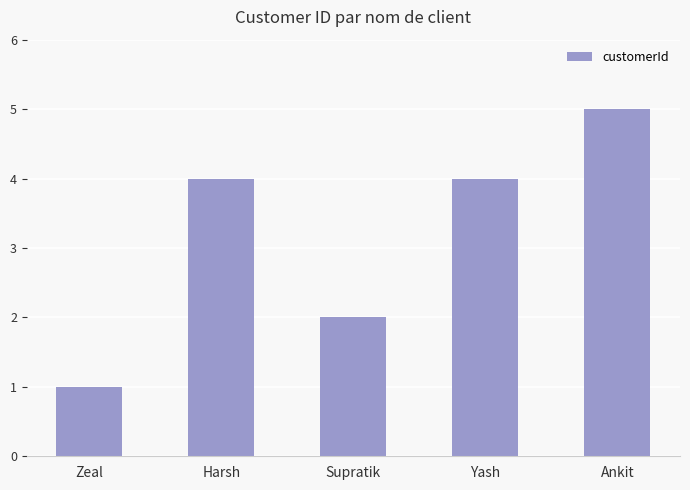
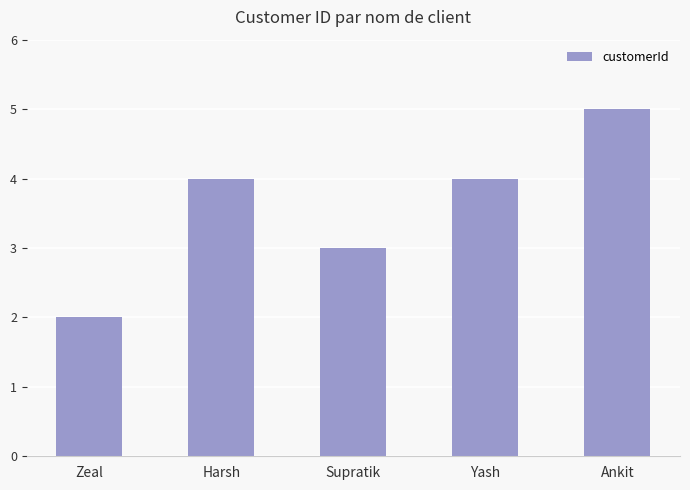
Zeal: 1 -> 2
Supratik: 2 -> 3
